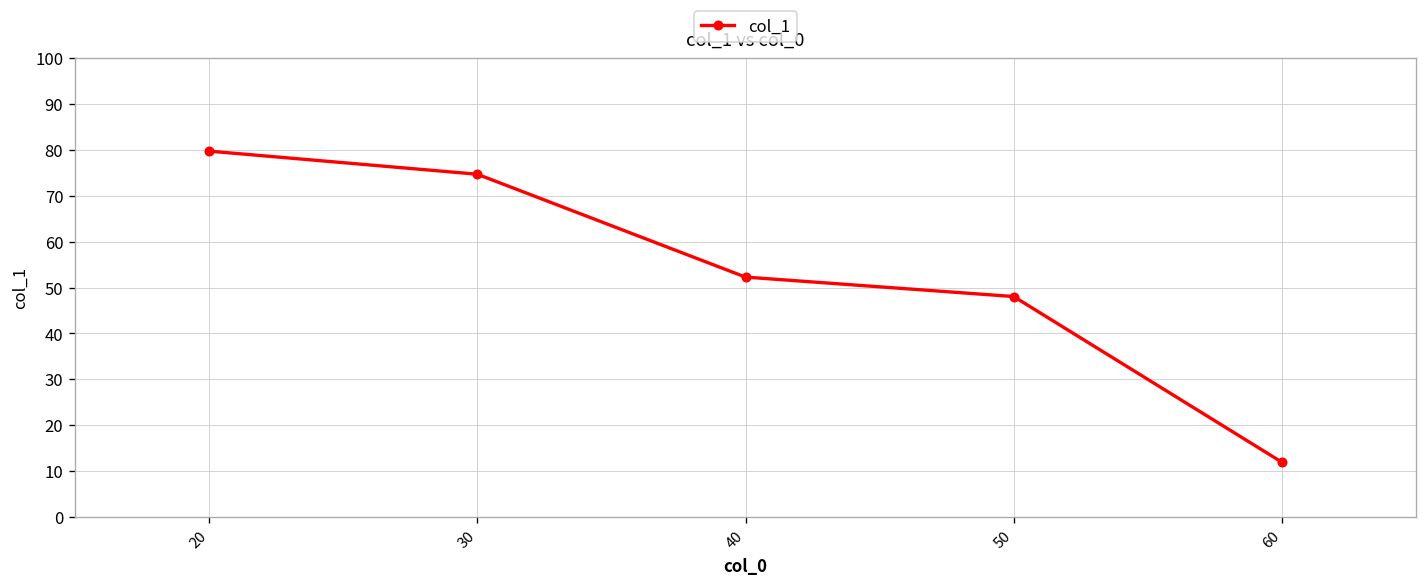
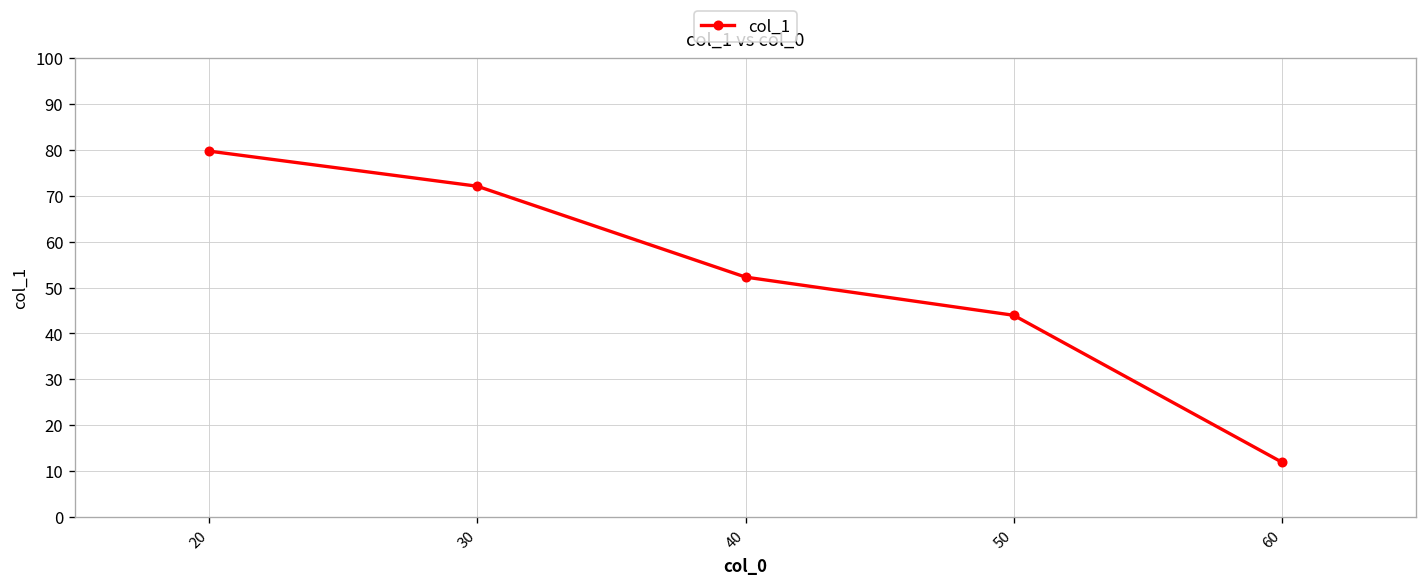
30: 75 -> 72
50: 48 -> 44
